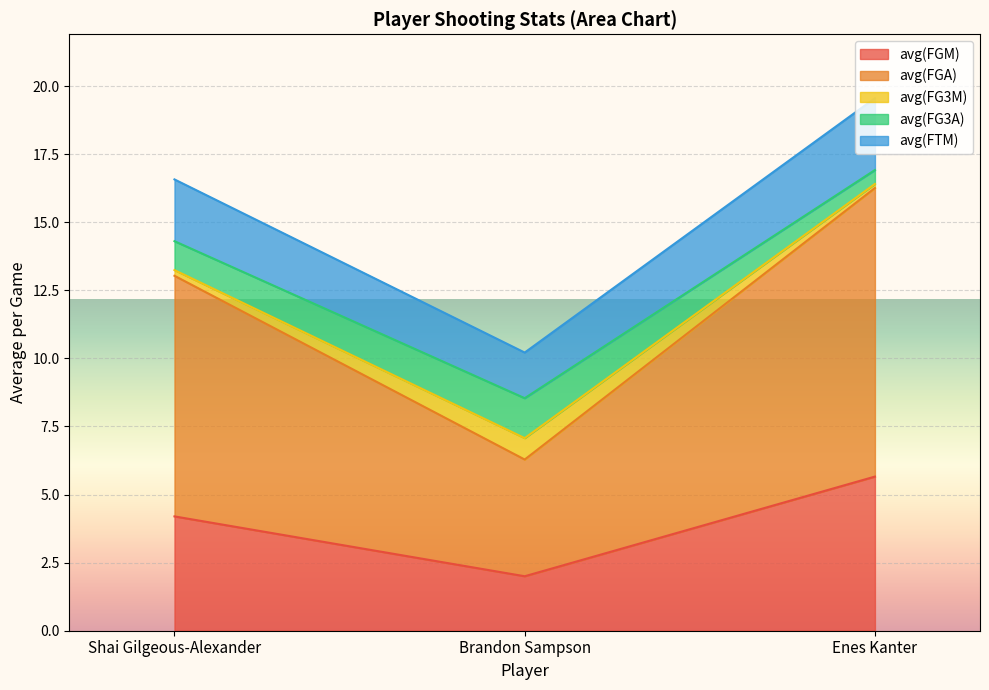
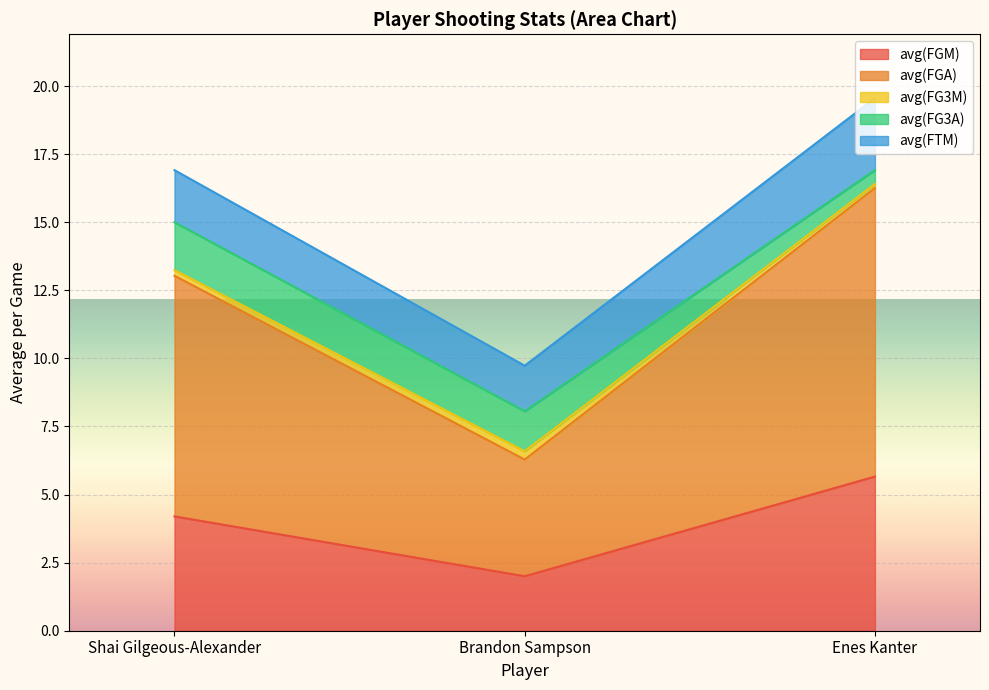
avg(FG3A), Shai Gilgeous-Alexander: 1.1 -> 1.8
avg(FTM), Shai Gilgeous-Alexander: 2.3 -> 1.9
avg(FG3M), Brandon Sampson: 0.8 -> 0.3
